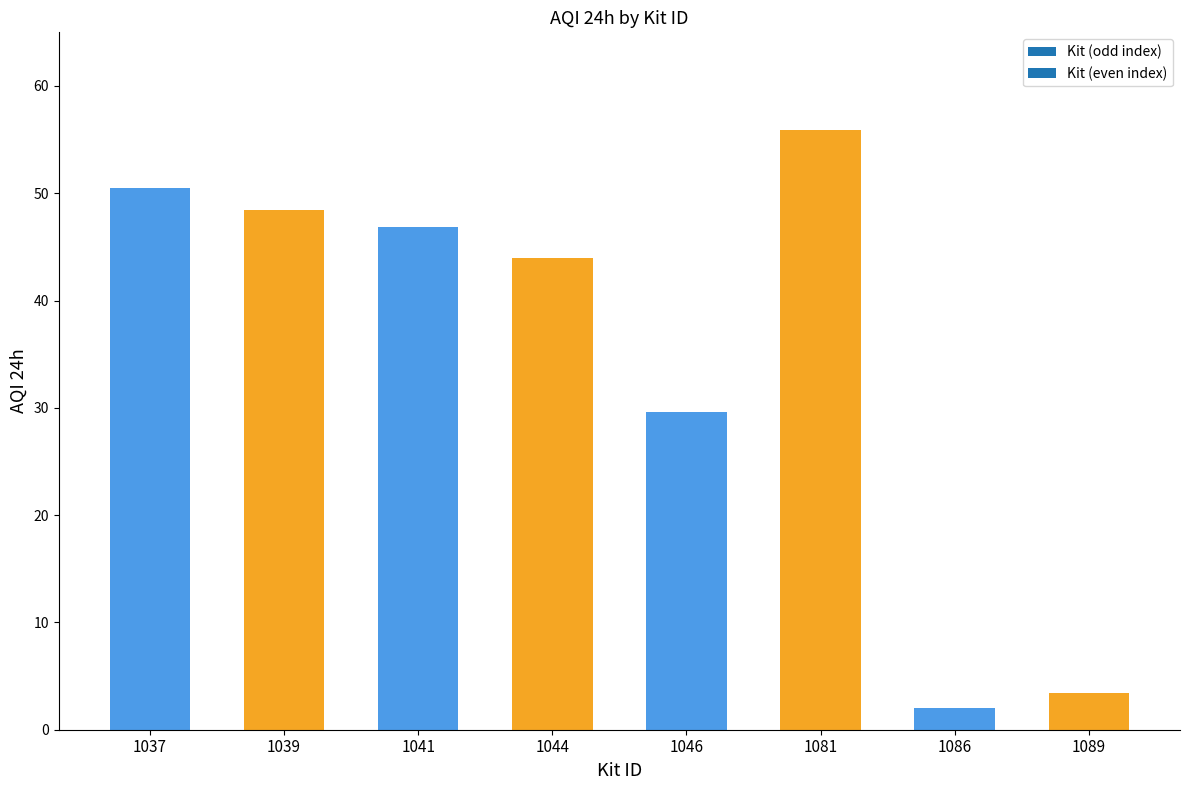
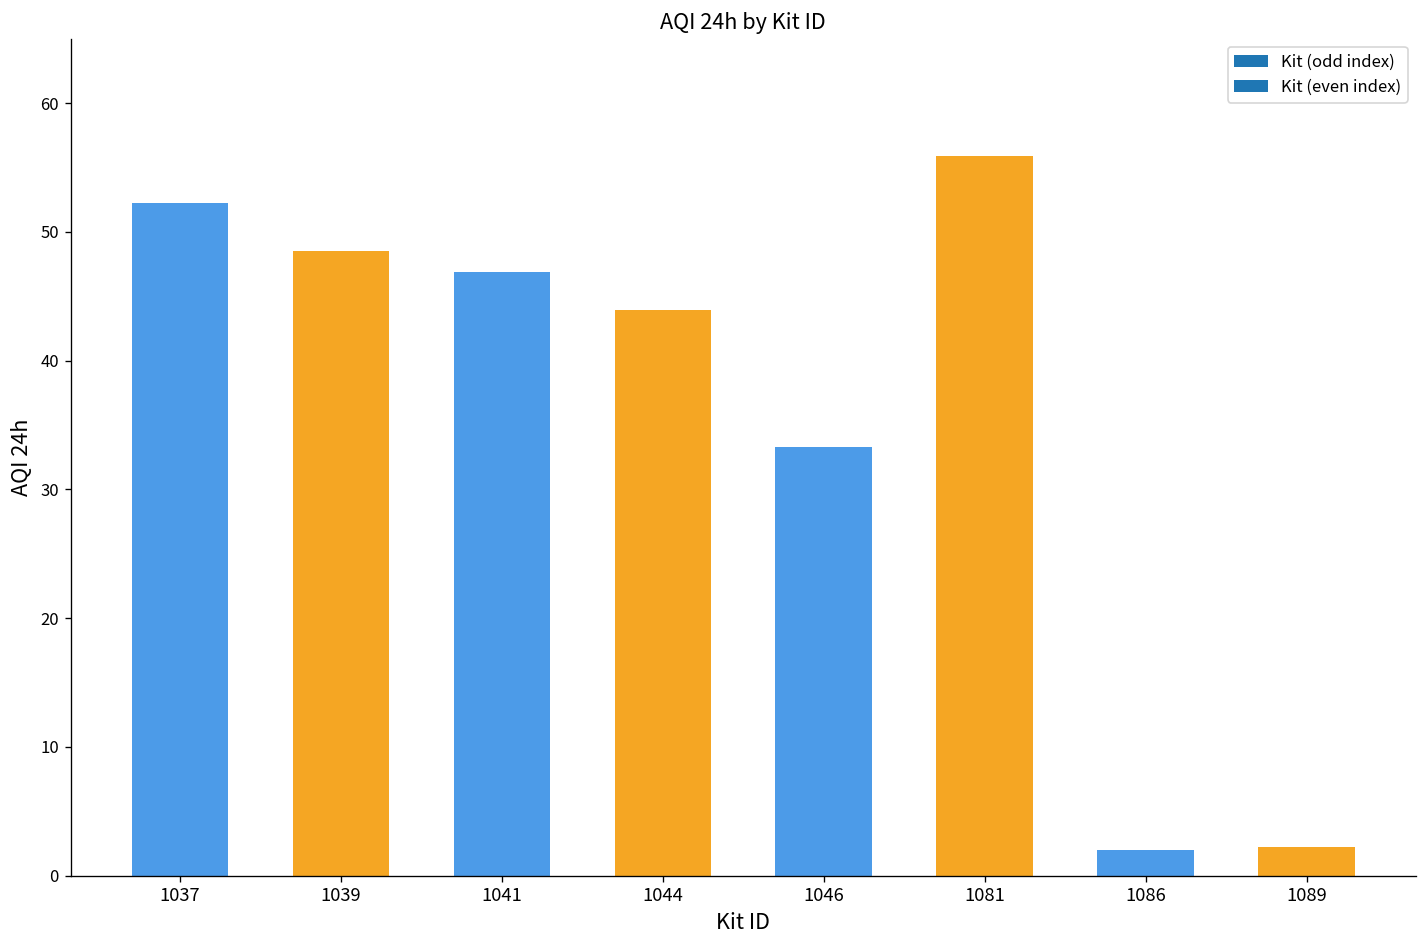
1037: 50.5 -> 52.3
1046: 29.6 -> 33.3
1089: 3.4 -> 2.2
